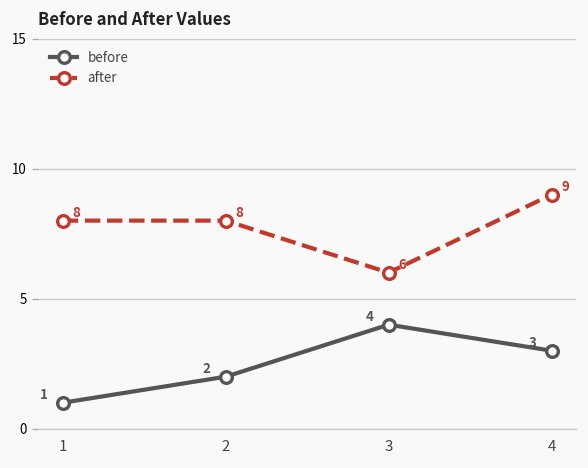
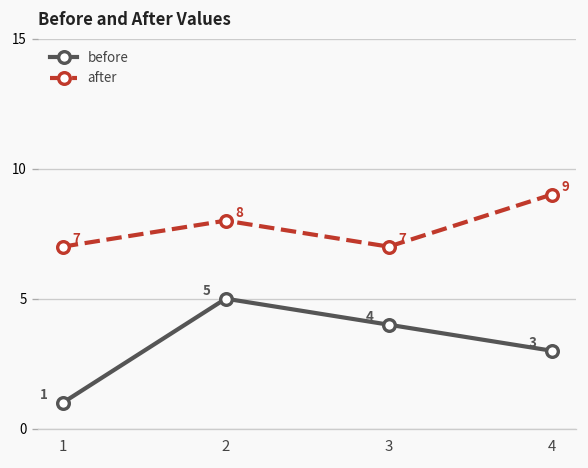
after, 1: 8 -> 7
before, 2: 2 -> 5
after, 3: 6 -> 7
